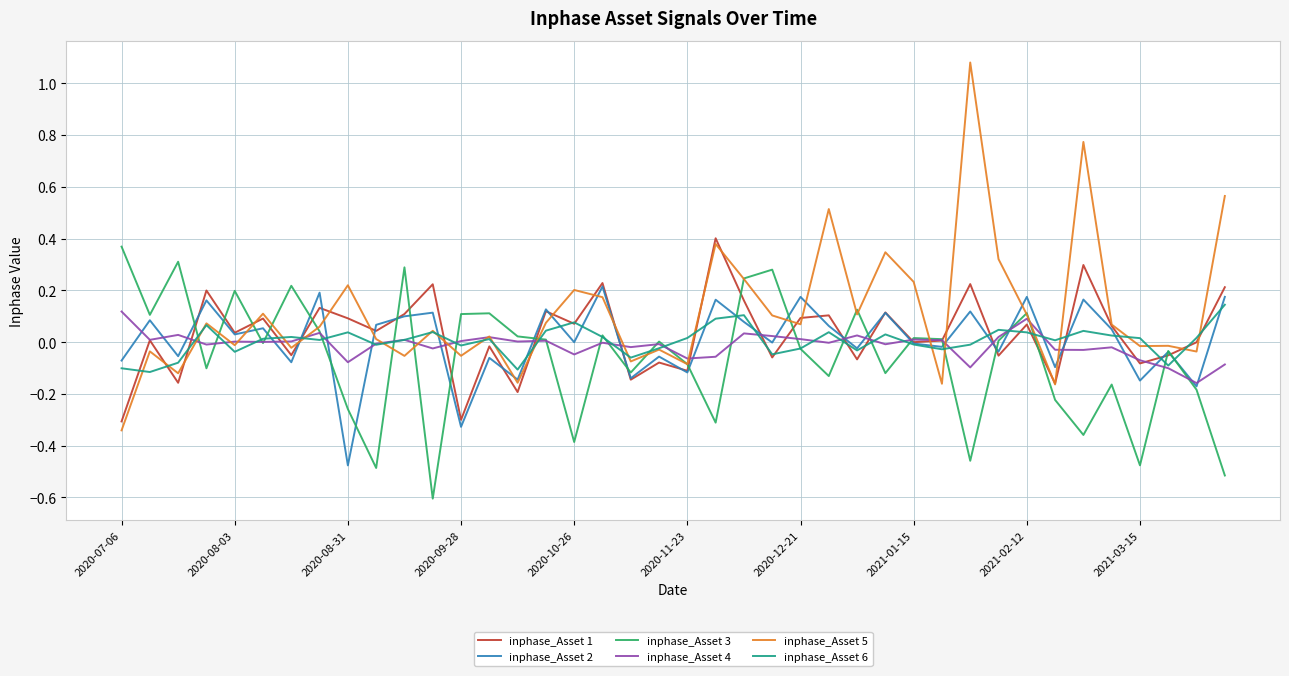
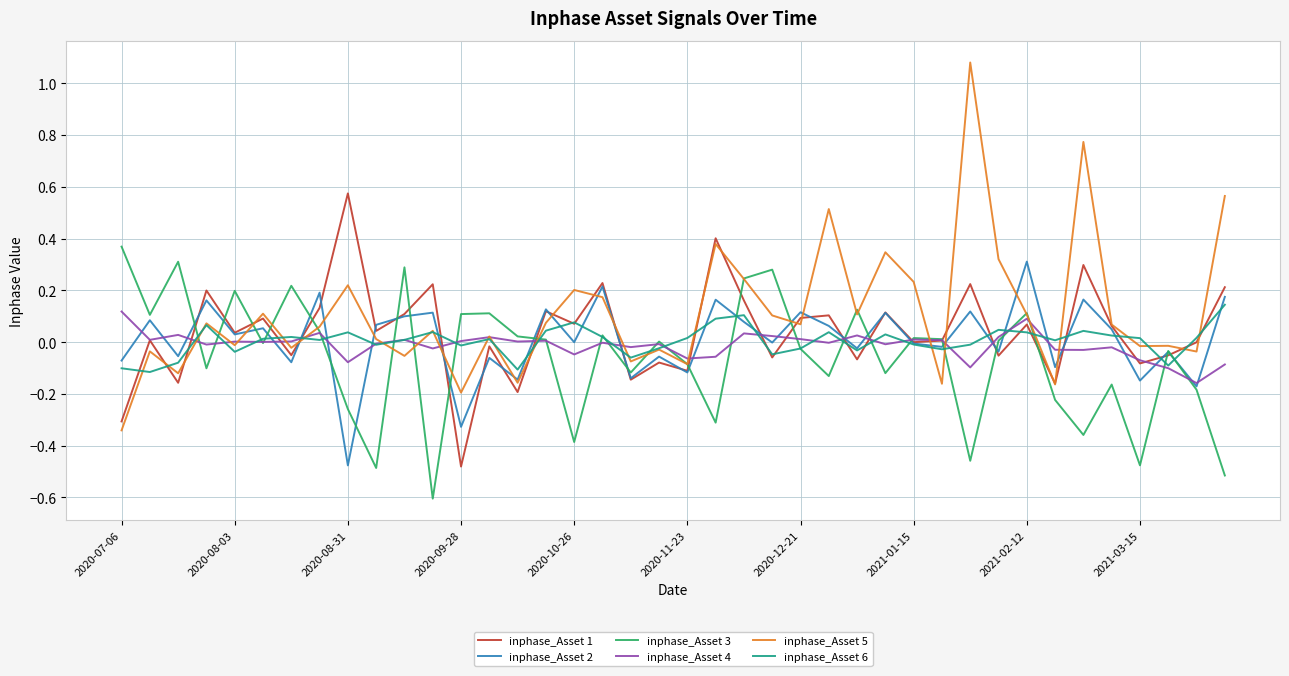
inphase_Asset 1, 2020-08-31: 0.09 -> 0.57
inphase_Asset 1, 2020-09-28: -0.30 -> -0.48
inphase_Asset 5, 2020-09-28: -0.05 -> -0.20
inphase_Asset 2, 2020-12-21: 0.17 -> 0.12
inphase_Asset 2, 2021-02-12: 0.17 -> 0.31
